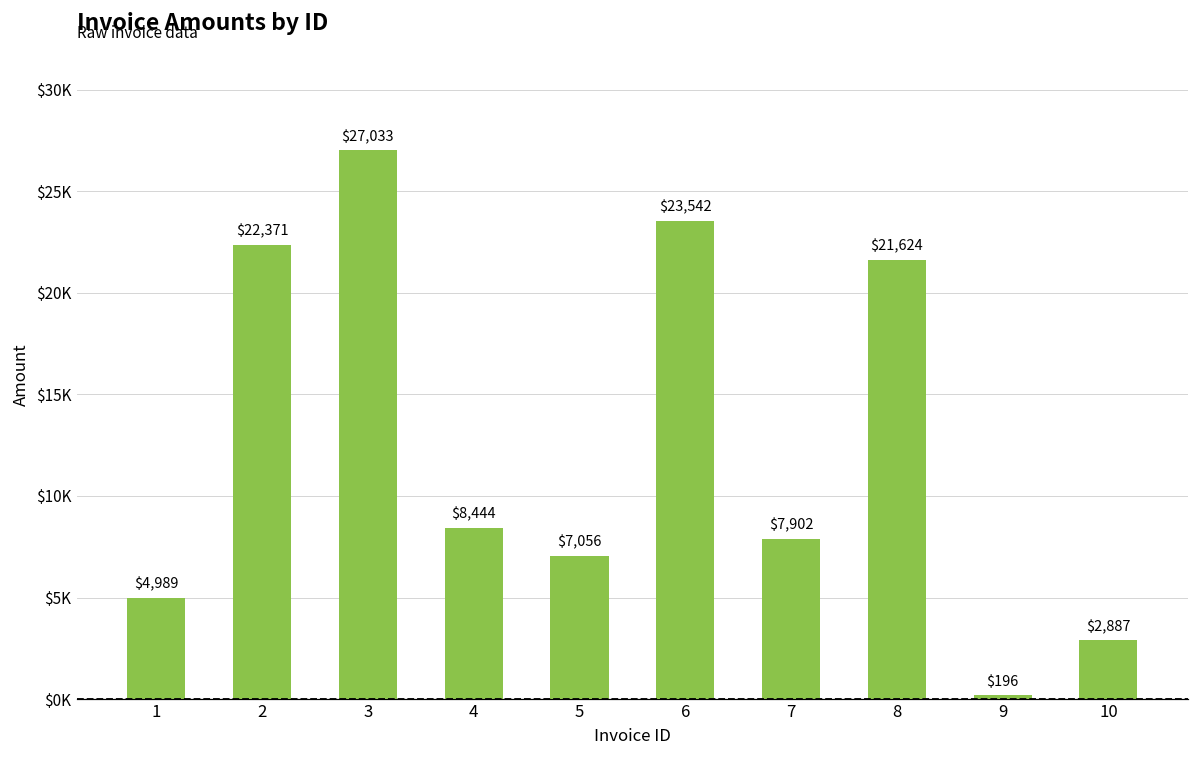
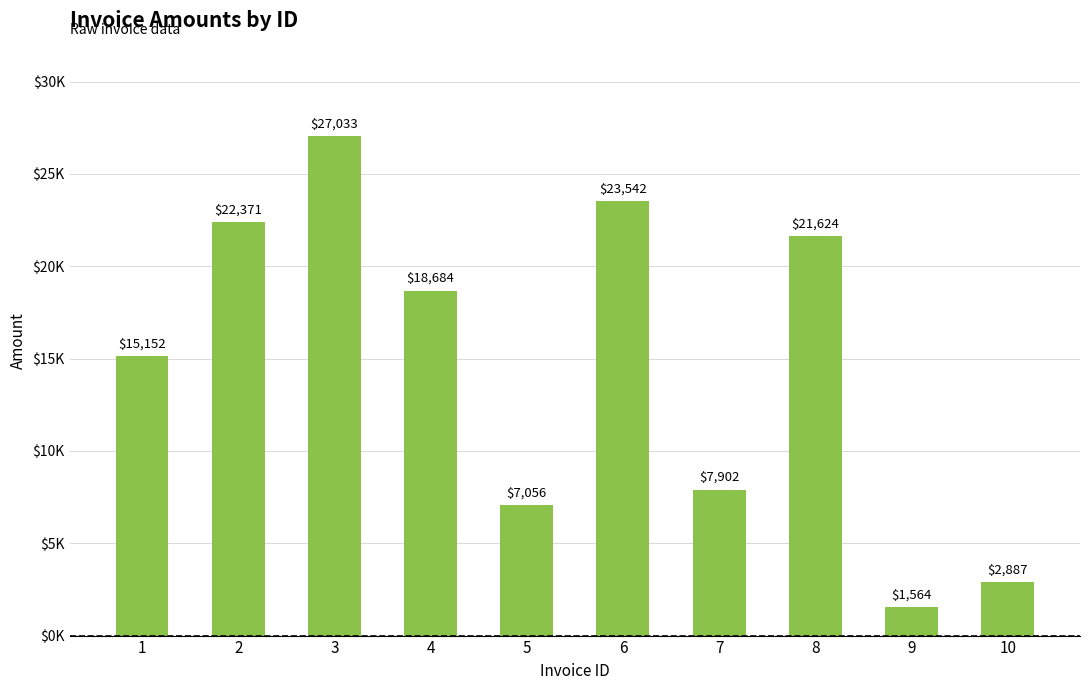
1: $4,989 -> $15,152
4: $8,444 -> $18,684
9: $196 -> $1,564
